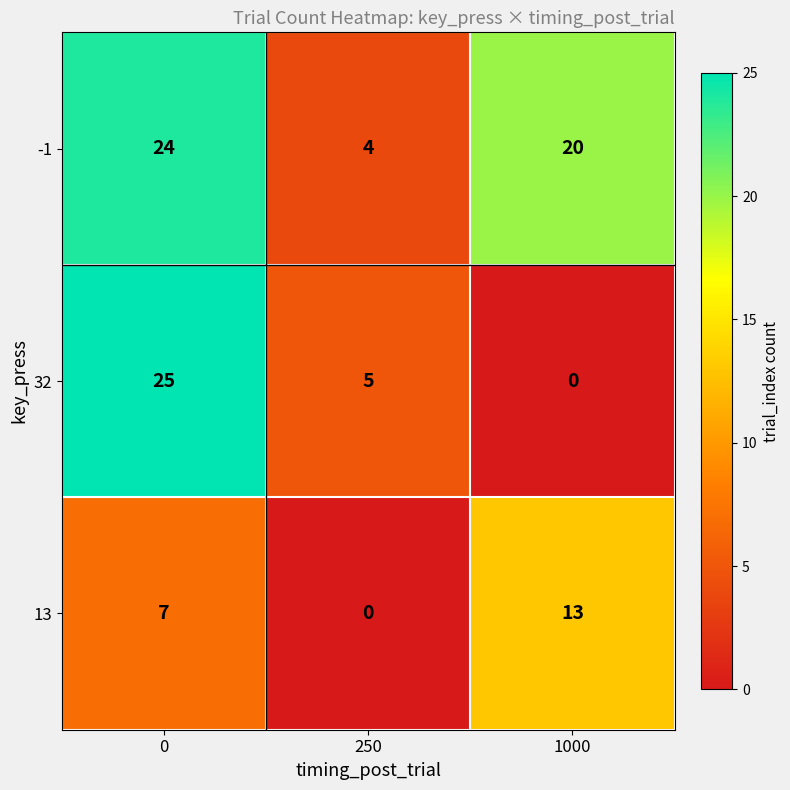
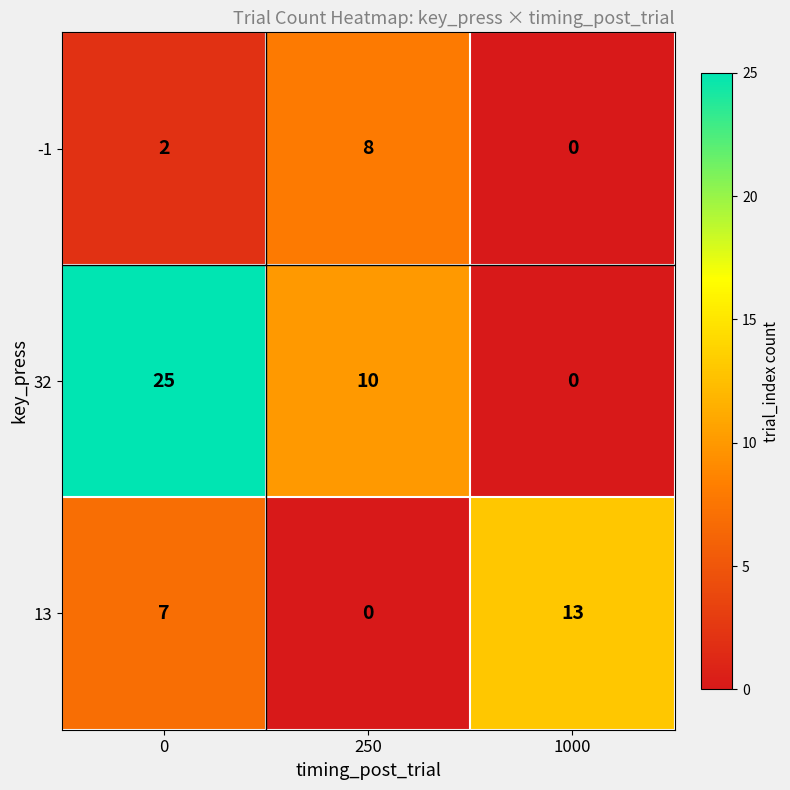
-1, 0: 24 -> 2
-1, 250: 4 -> 8
-1, 1000: 20 -> 0
32, 250: 5 -> 10
